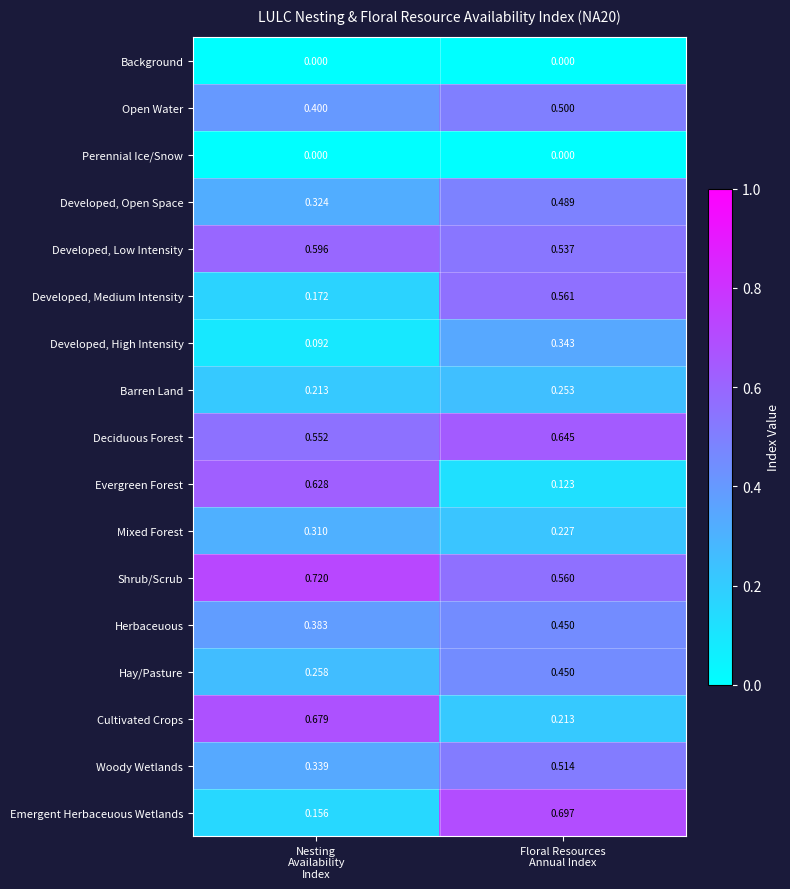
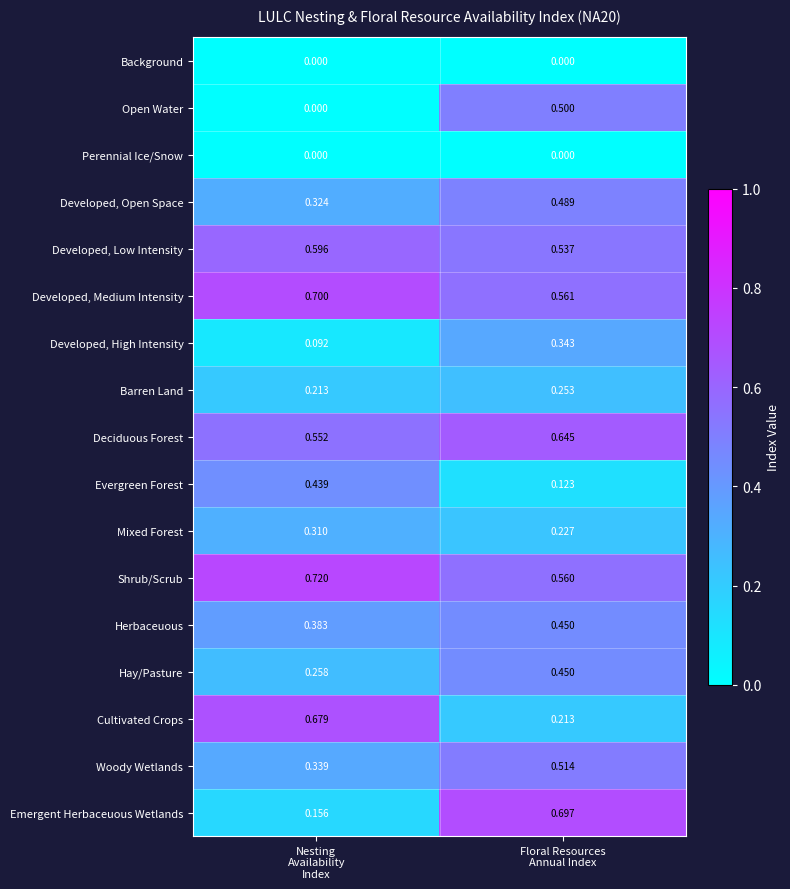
Open Water, Nesting Availability Index: 0.400 -> 0.000
Developed, Medium Intensity, Nesting Availability Index: 0.172 -> 0.700
Evergreen Forest, Nesting Availability Index: 0.628 -> 0.439
